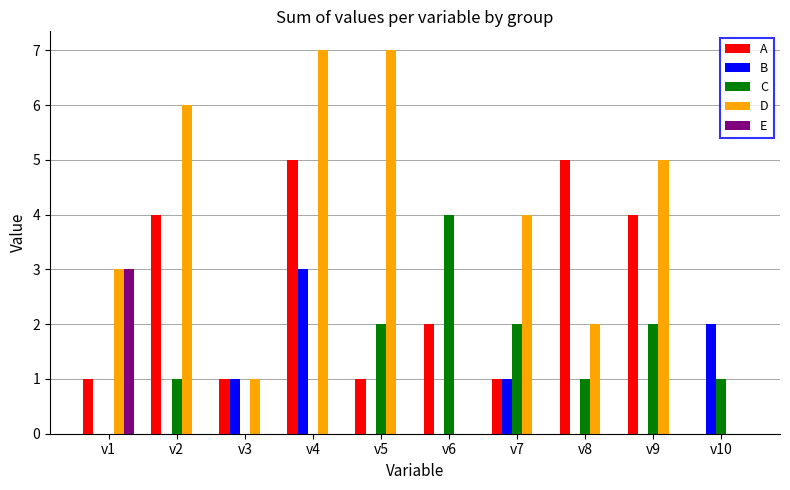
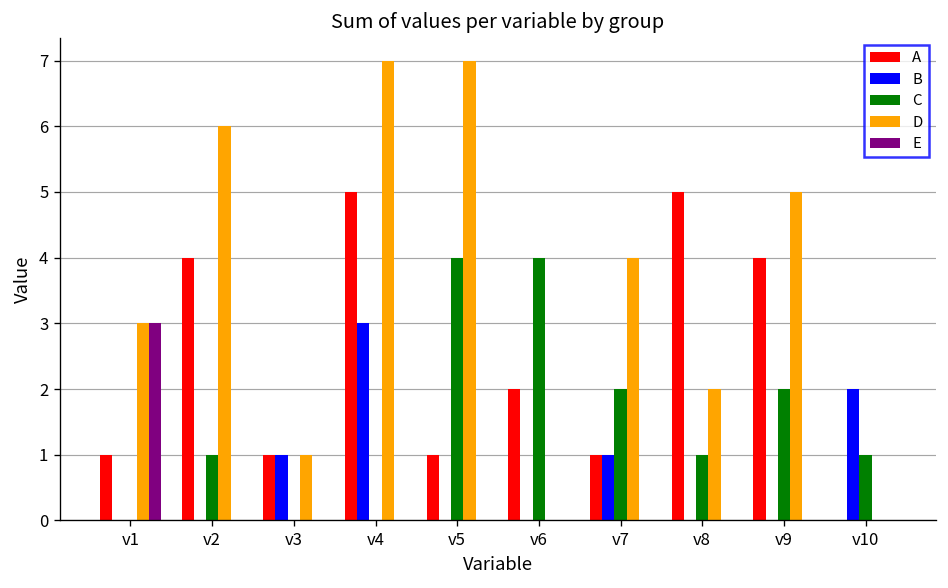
C, v5: 2 -> 4
